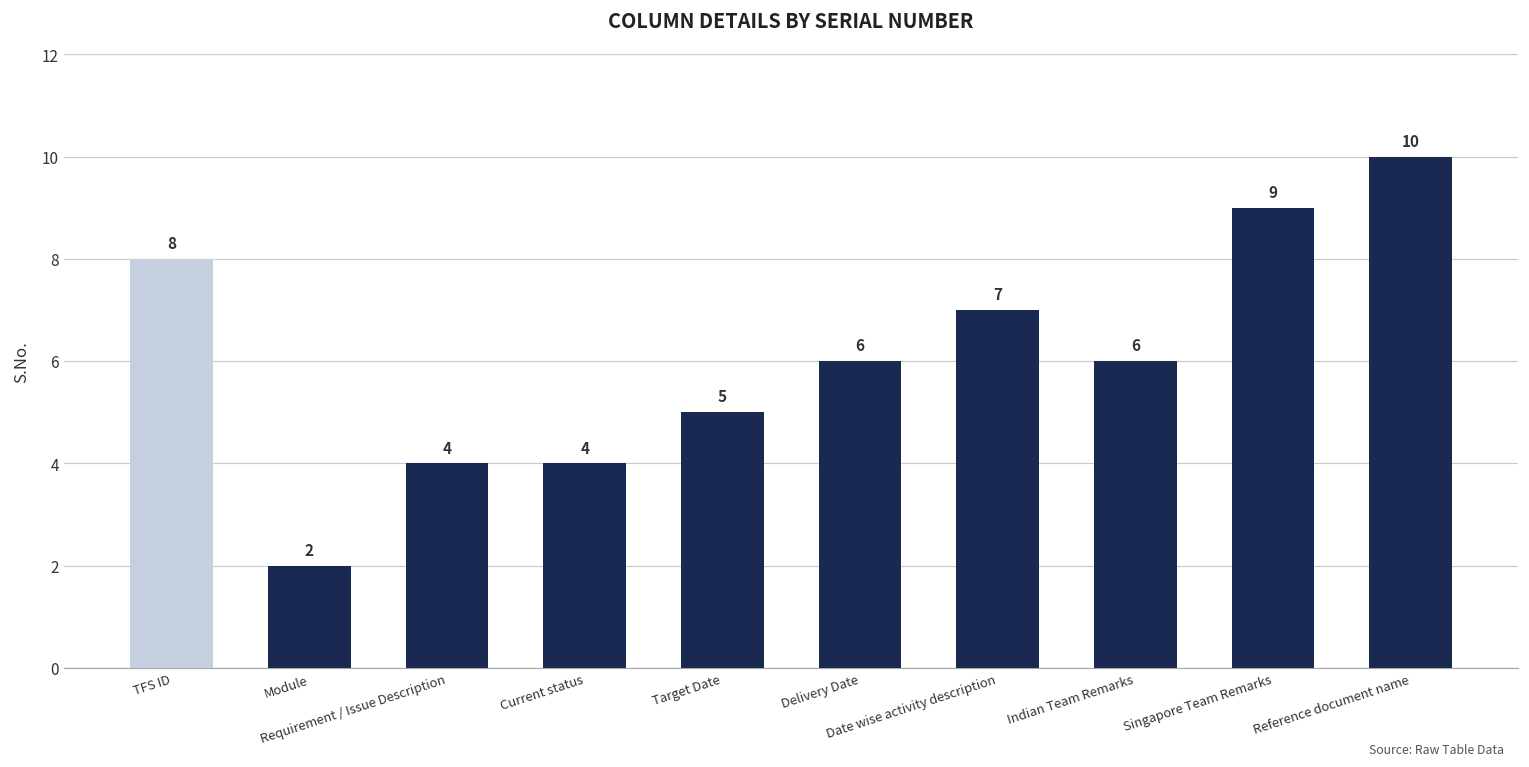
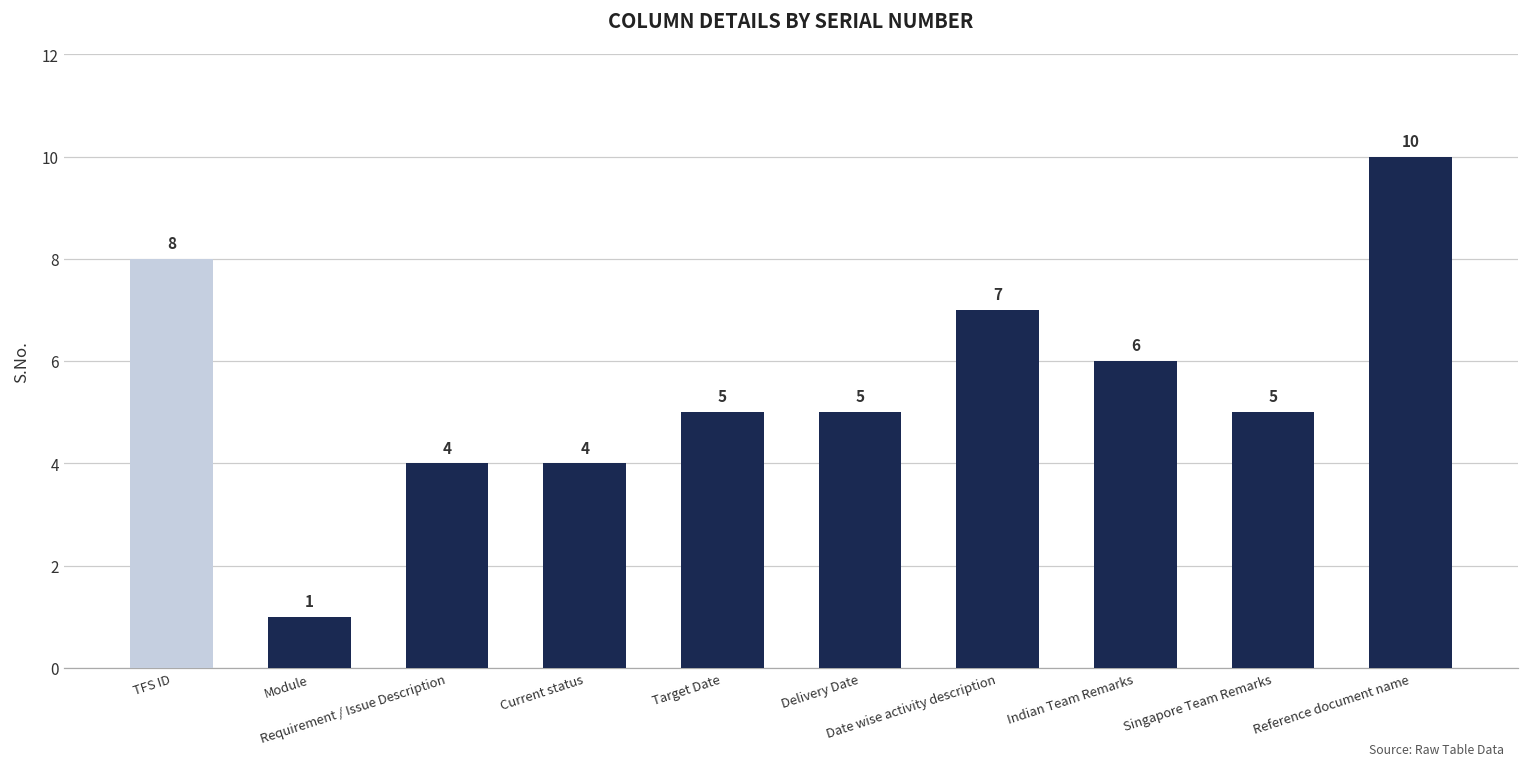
Module: 2 -> 1
Delivery Date: 6 -> 5
Singapore Team Remarks: 9 -> 5
